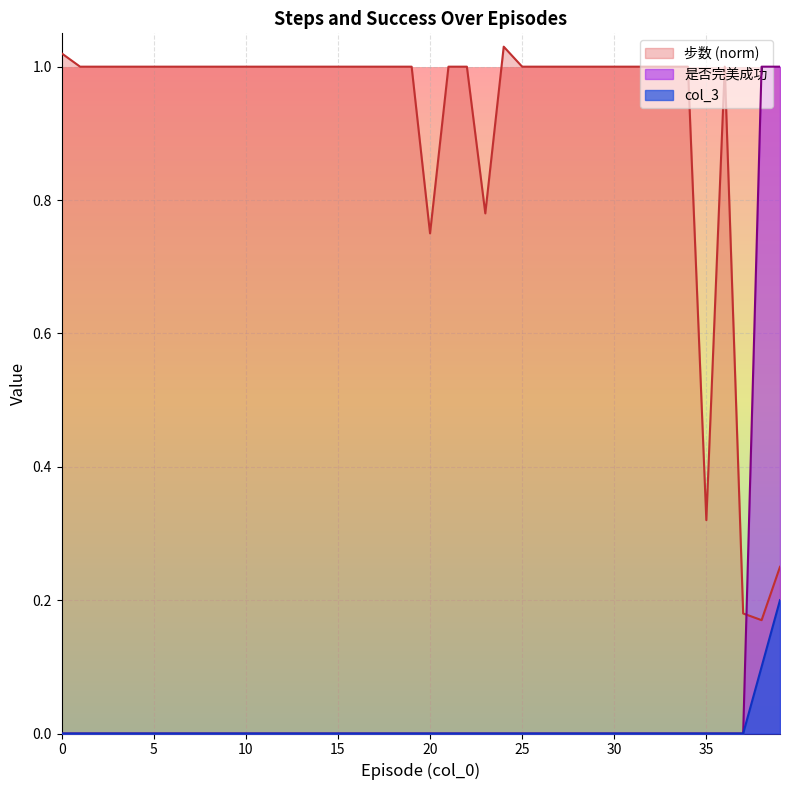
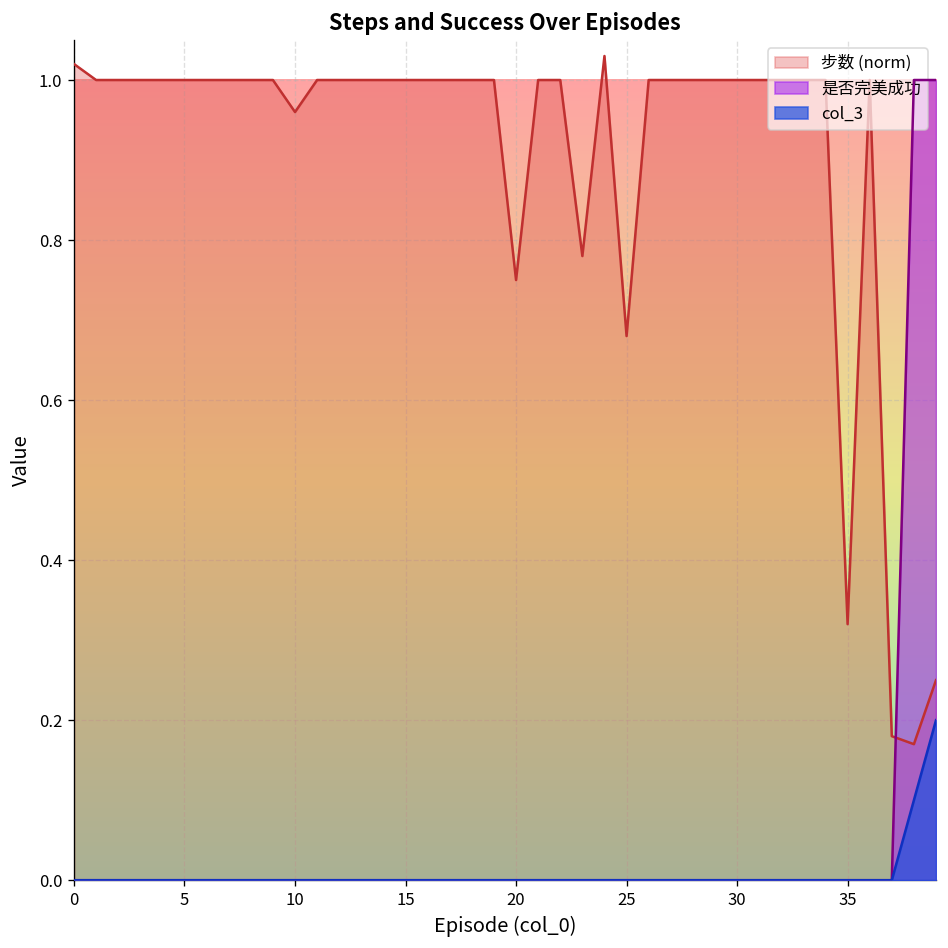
步数 (norm), 10: 1.00 -> 0.96
步数 (norm), 25: 1.00 -> 0.68
